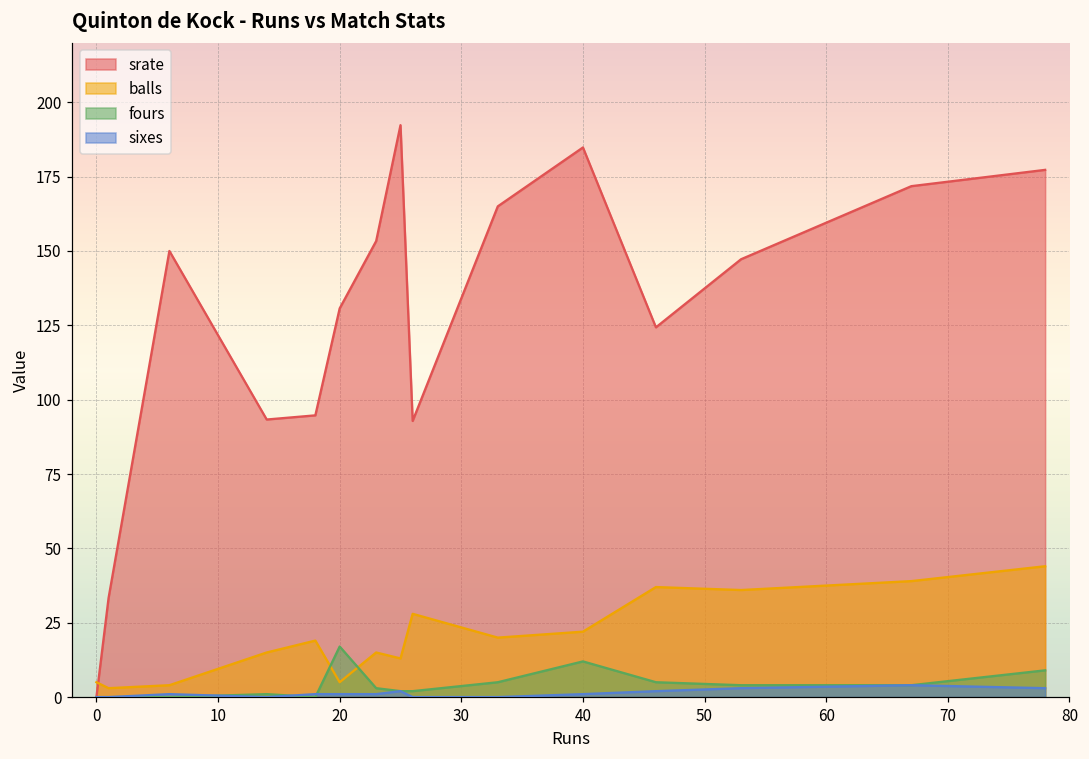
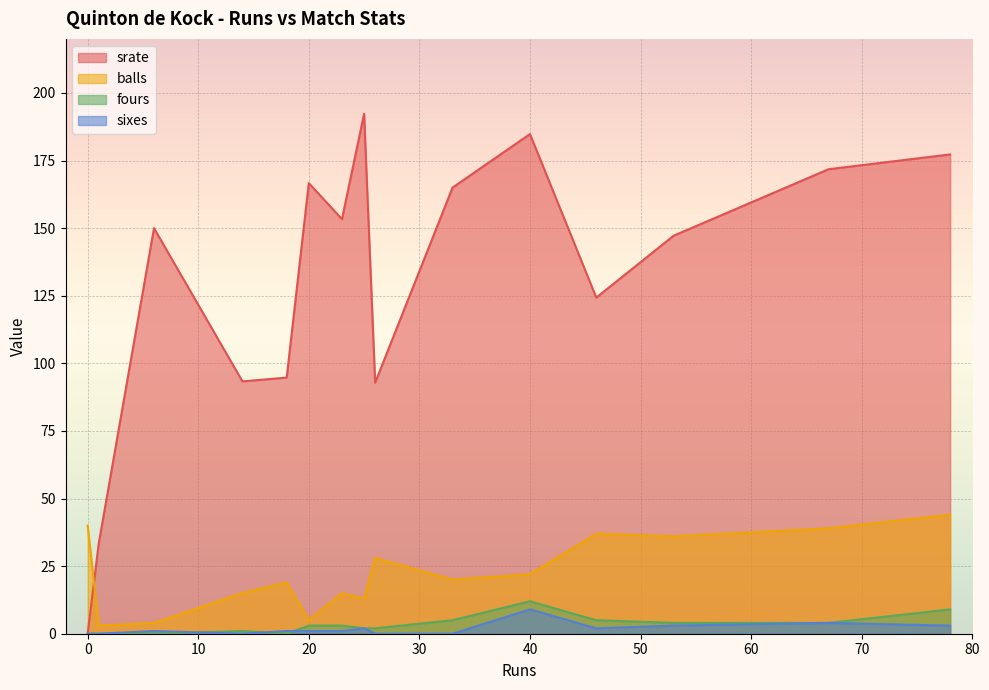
balls, 0: 5 -> 40
srate, 20: 131 -> 167
fours, 20: 17 -> 3
sixes, 40: 1 -> 9
